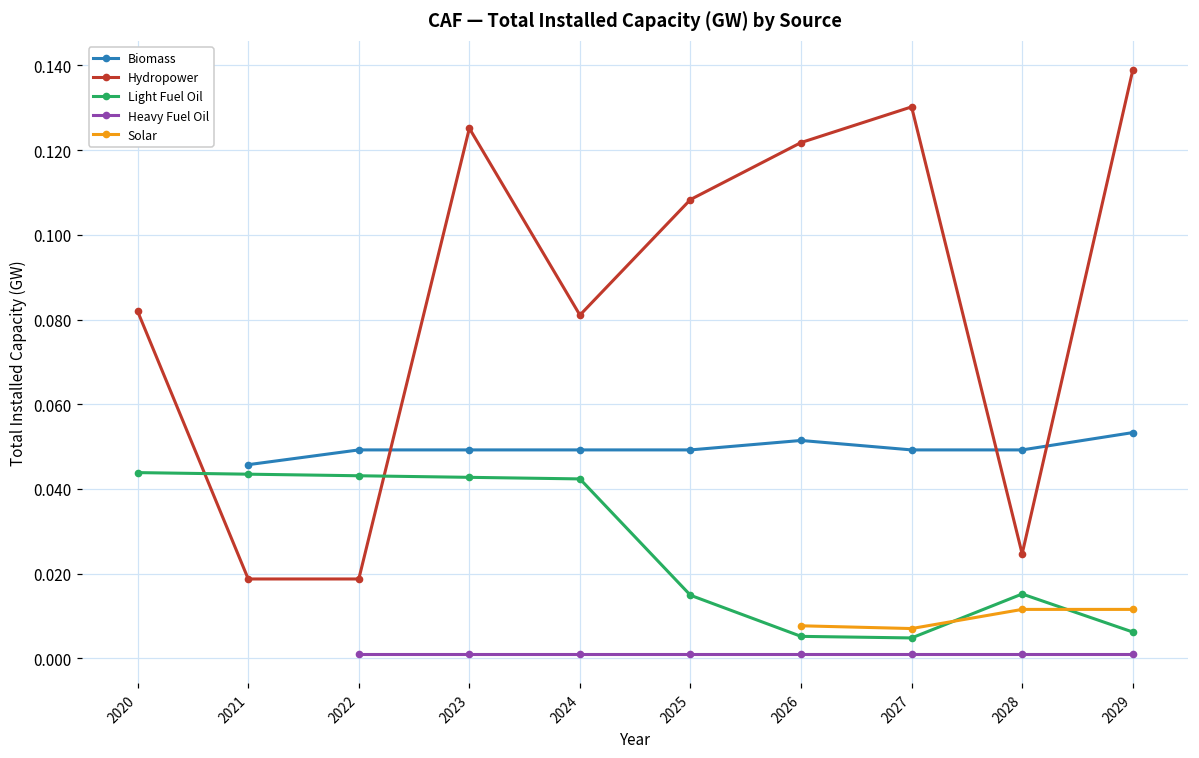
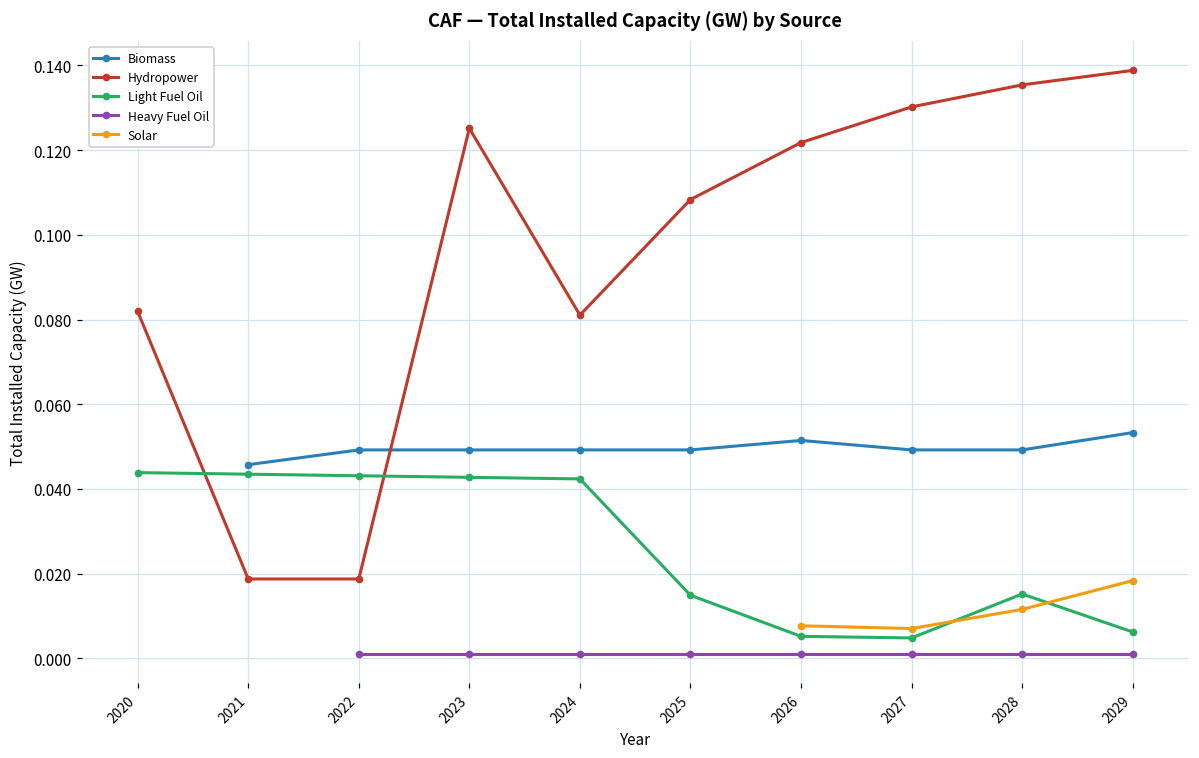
Hydropower, 2028: 0.025 -> 0.135
Solar, 2029: 0.012 -> 0.018
